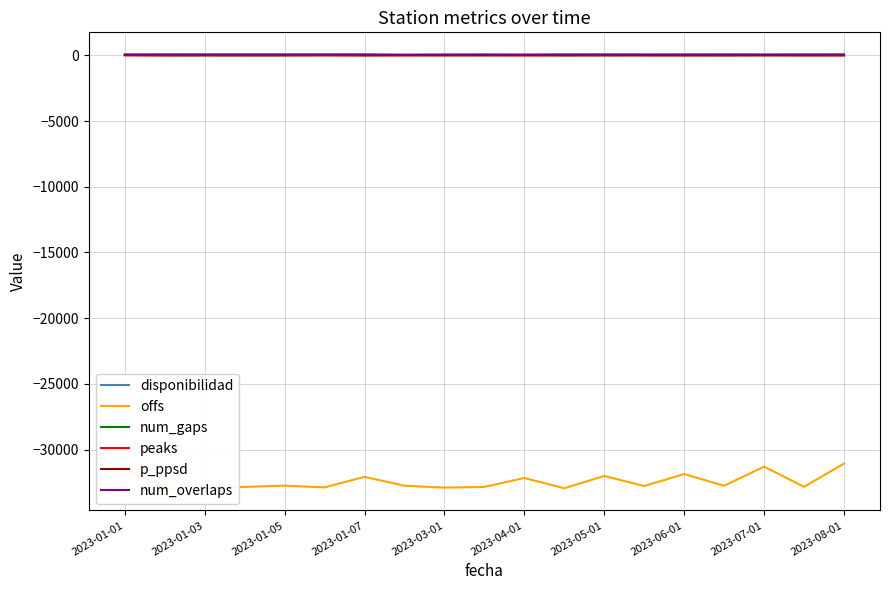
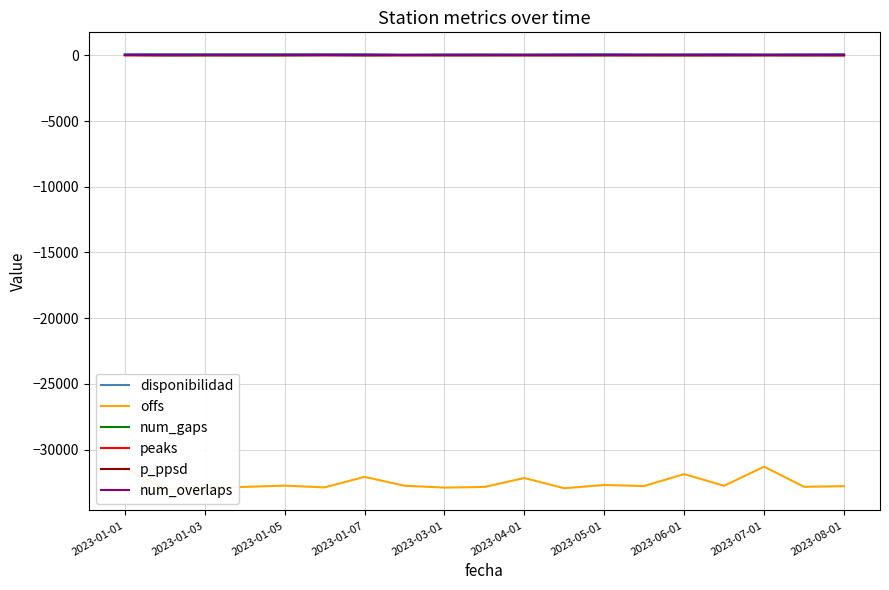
offs, 2023-05-01: -32000 -> -32700
offs, 2023-08-01: -31100 -> -32800
